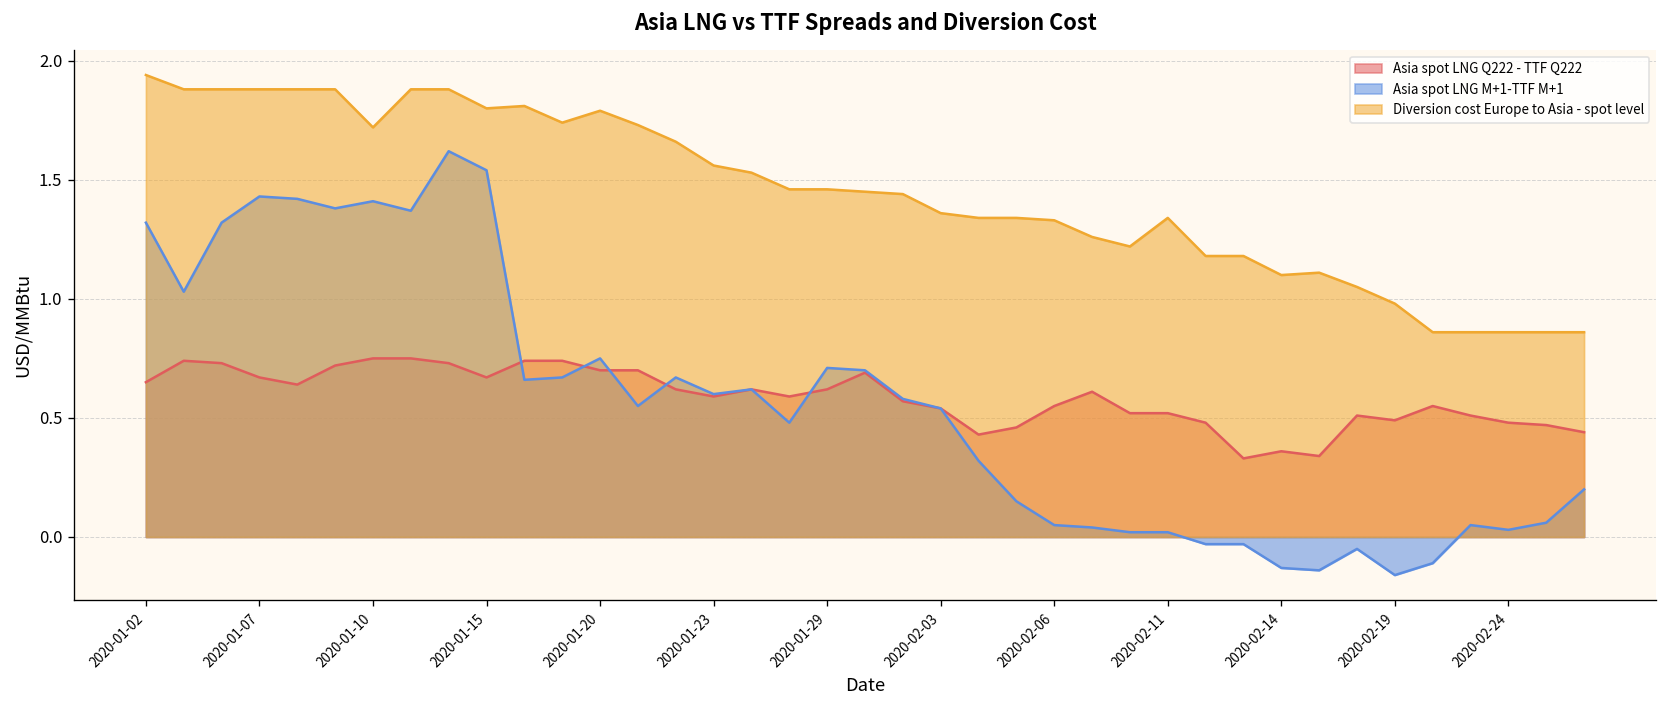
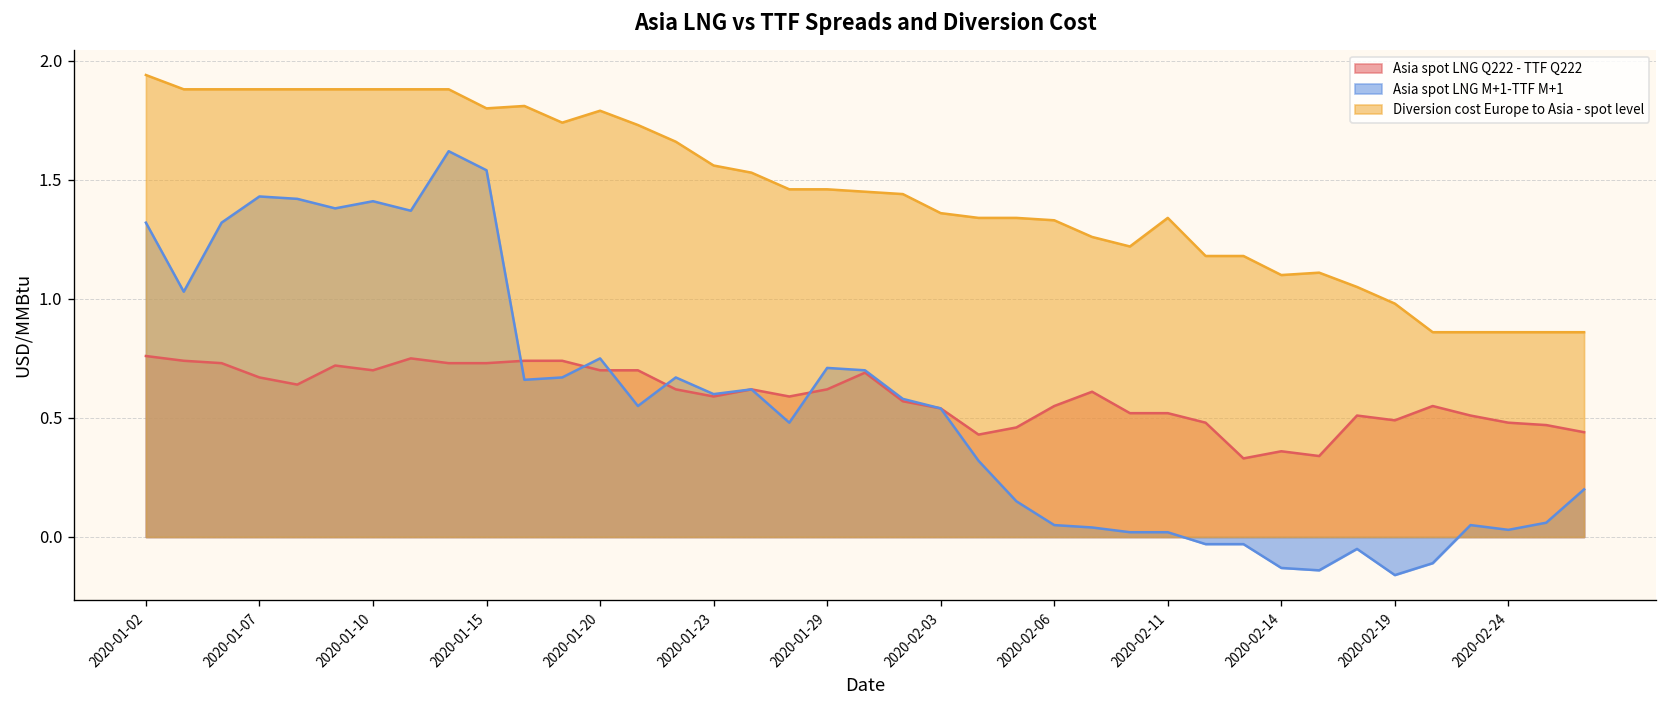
Asia spot LNG Q222 - TTF Q222, 2020-01-02: 0.65 -> 0.76
Asia spot LNG Q222 - TTF Q222, 2020-01-10: 0.75 -> 0.70
Diversion cost Europe to Asia - spot level, 2020-01-10: 1.72 -> 1.88
Asia spot LNG Q222 - TTF Q222, 2020-01-15: 0.67 -> 0.73
